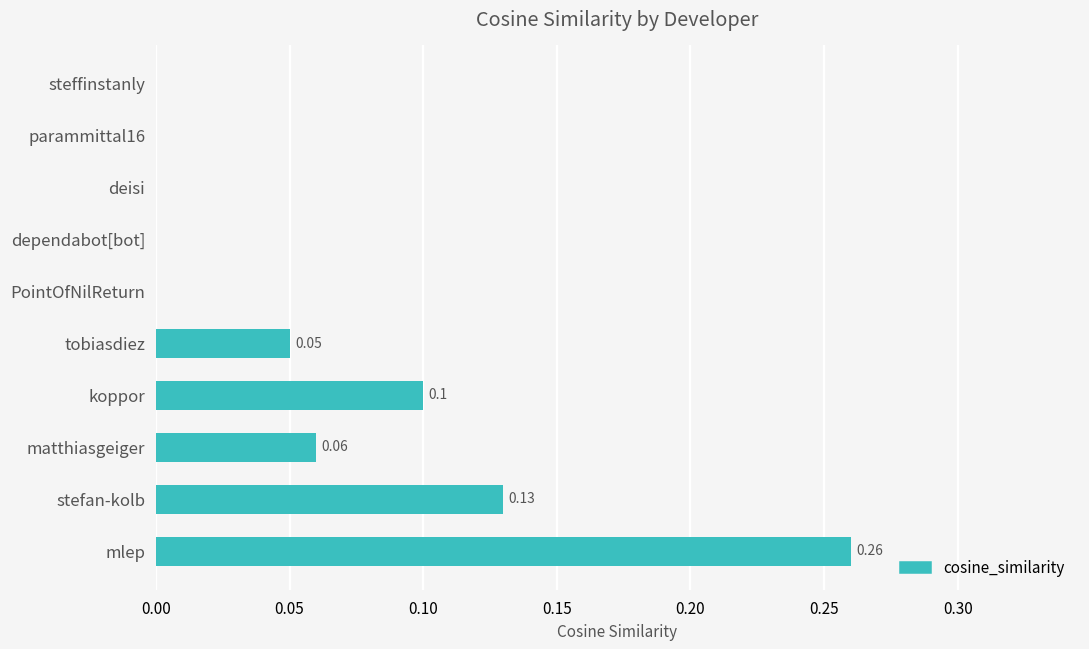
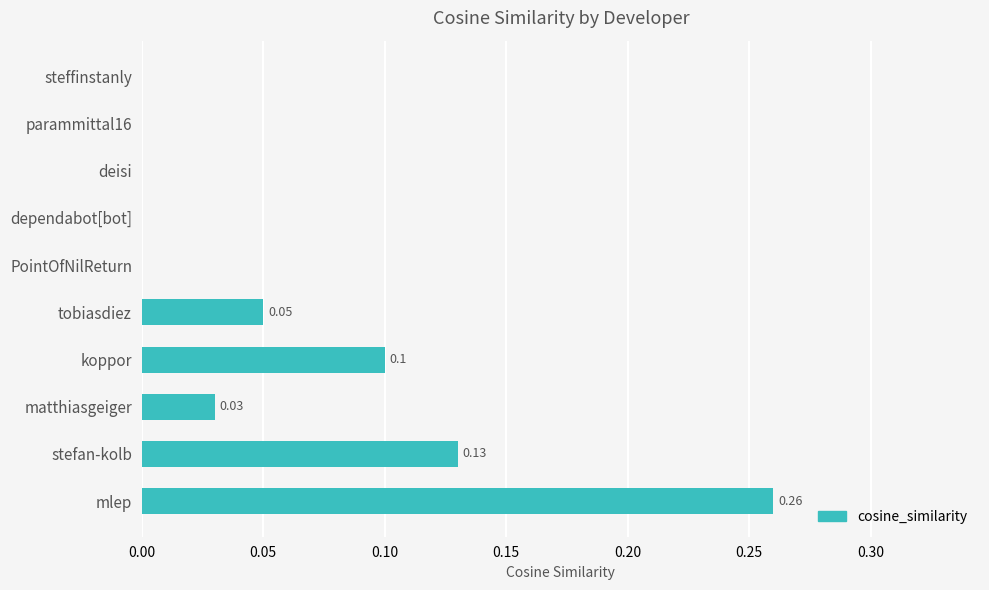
matthiasgeiger: 0.06 -> 0.03
